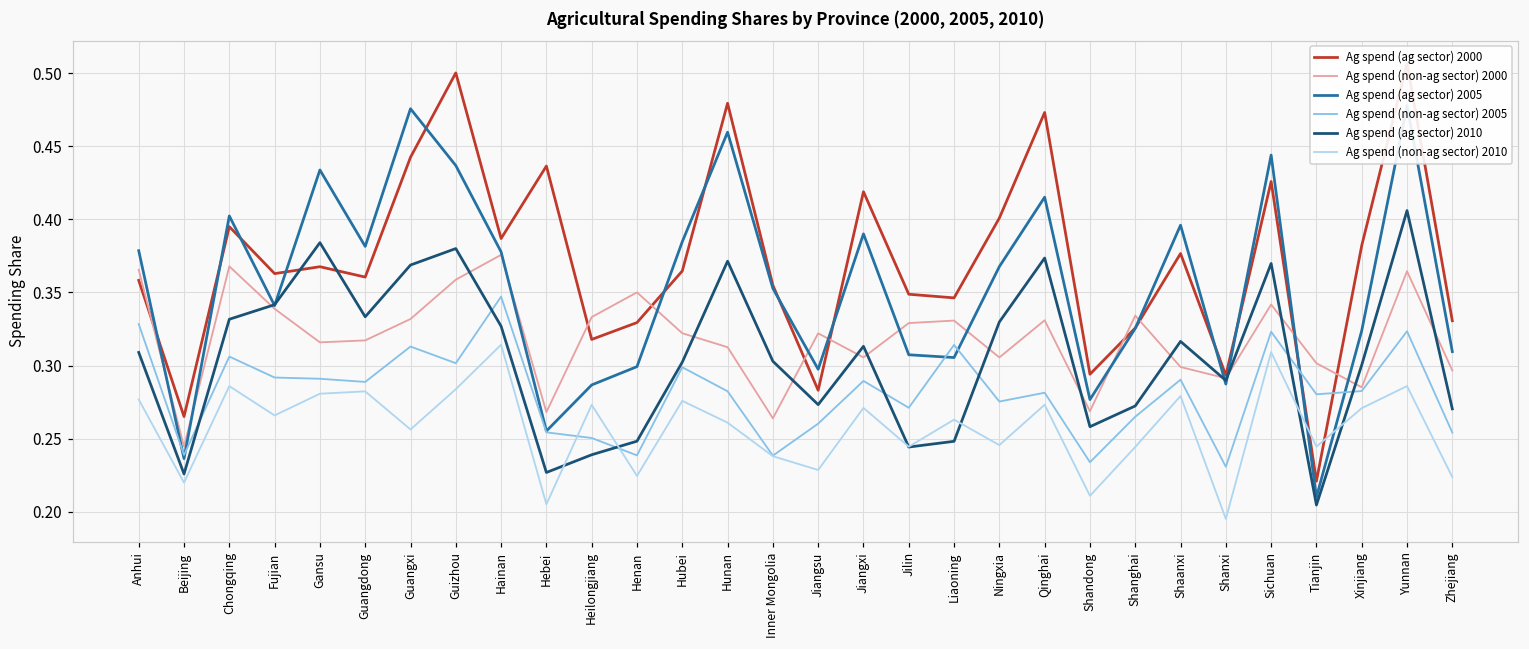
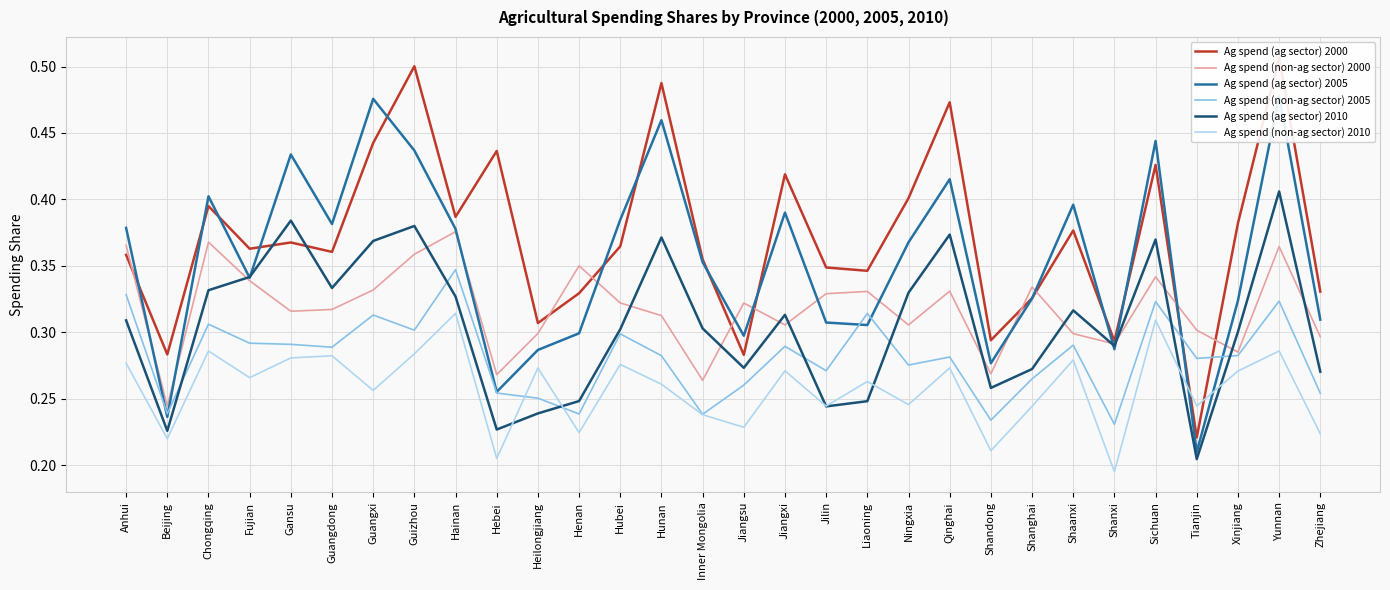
Ag spend (ag sector) 2000, Beijing: 0.265 -> 0.283
Ag spend (ag sector) 2000, Heilongjiang: 0.318 -> 0.307
Ag spend (non-ag sector) 2000, Heilongjiang: 0.333 -> 0.299
Ag spend (ag sector) 2000, Hunan: 0.479 -> 0.488
